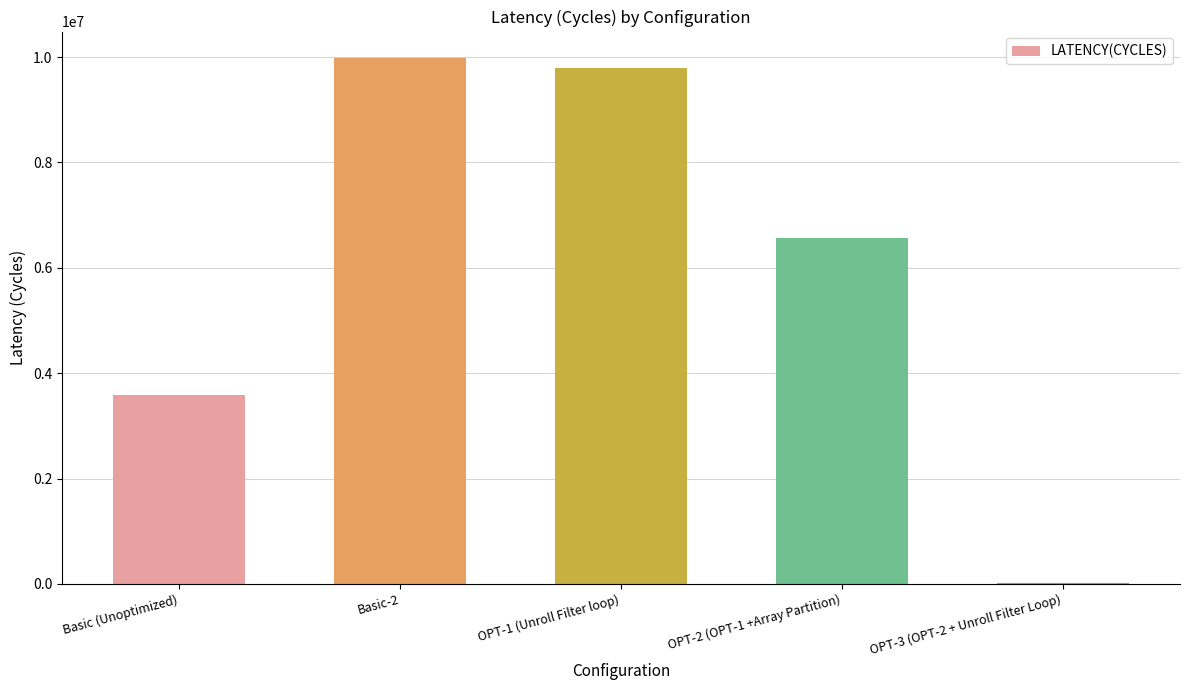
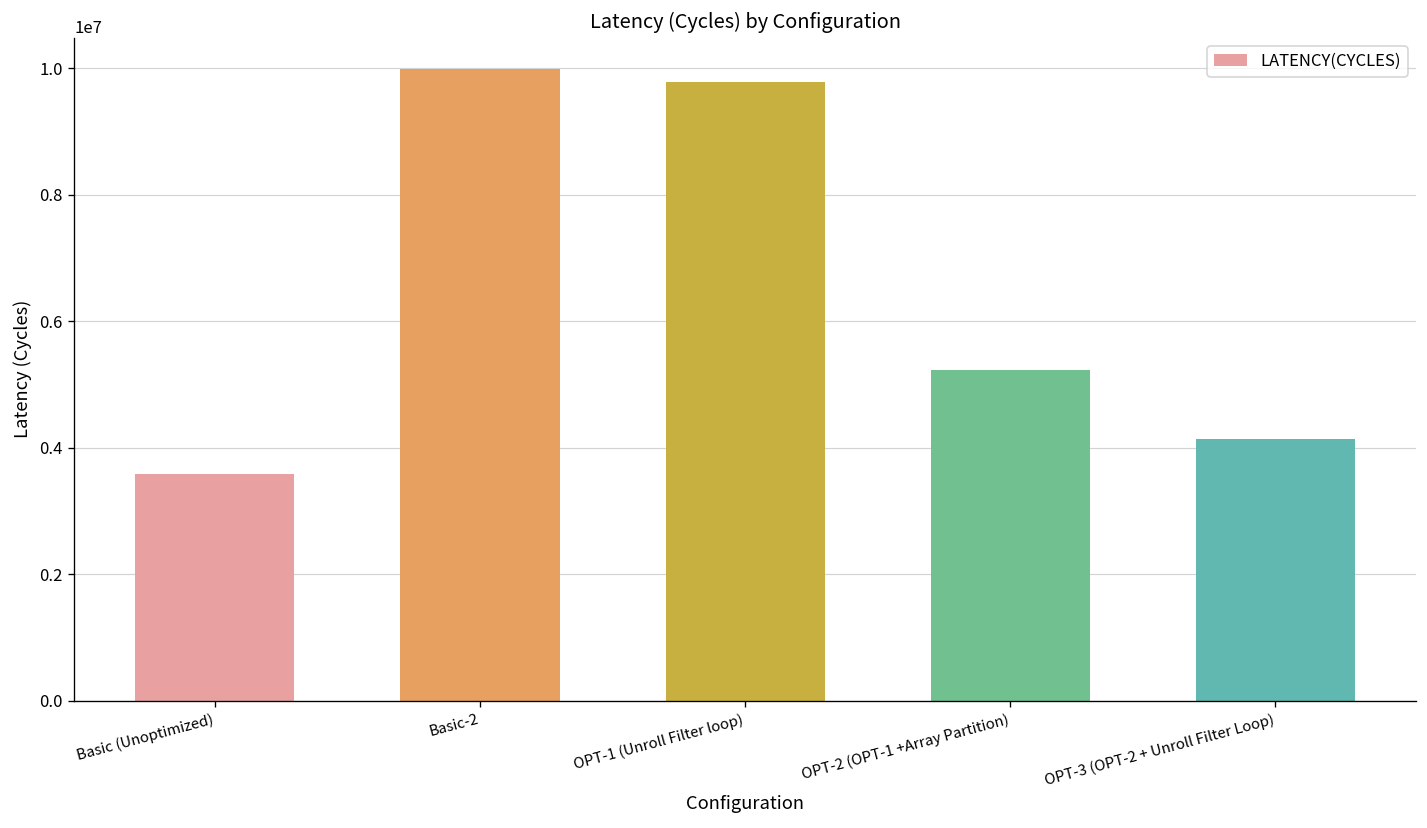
OPT-2 (OPT-1 +Array Partition): 6600000 -> 5200000
OPT-3 (OPT-2 + Unroll Filter Loop): 0 -> 4100000
